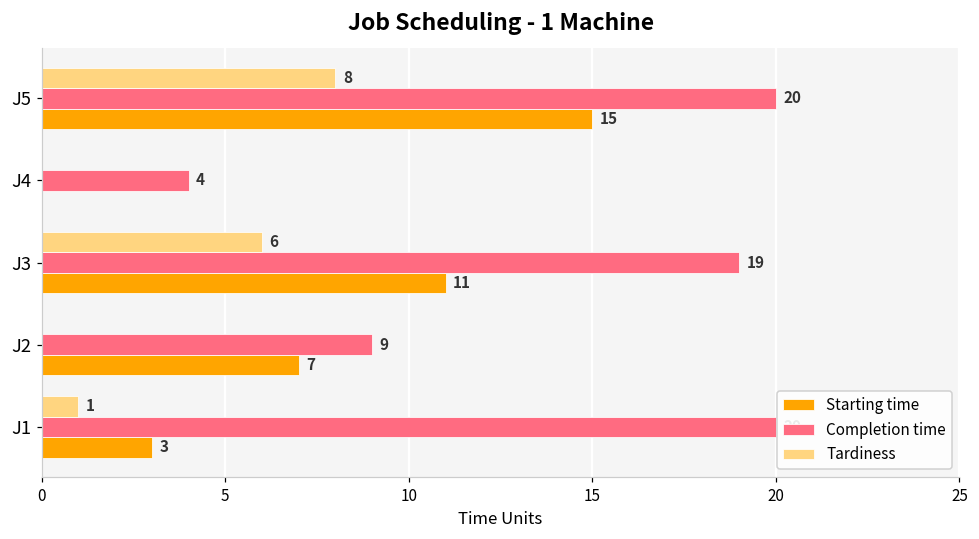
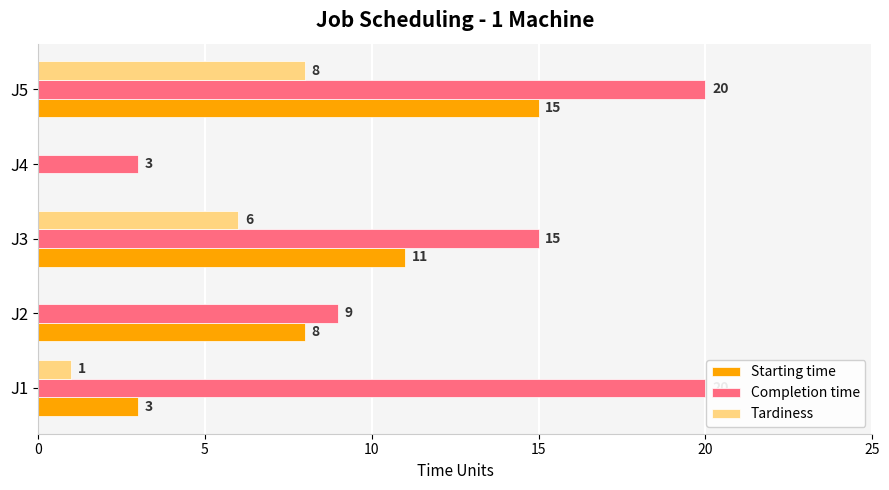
Completion time, J4: 4 -> 3
Completion time, J3: 19 -> 15
Starting time, J2: 7 -> 8
